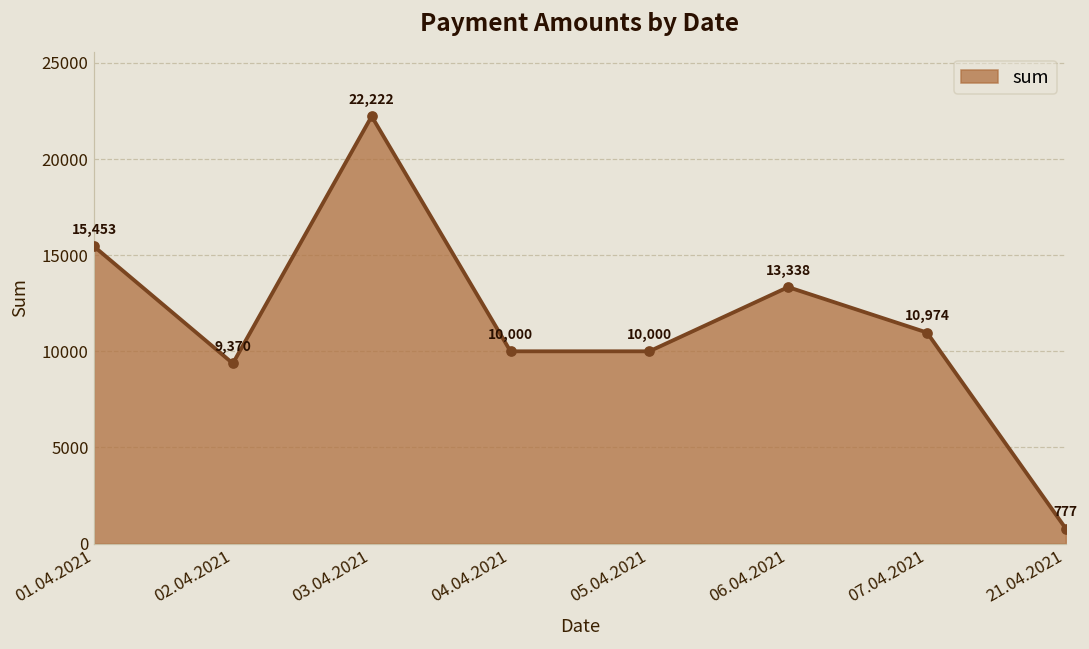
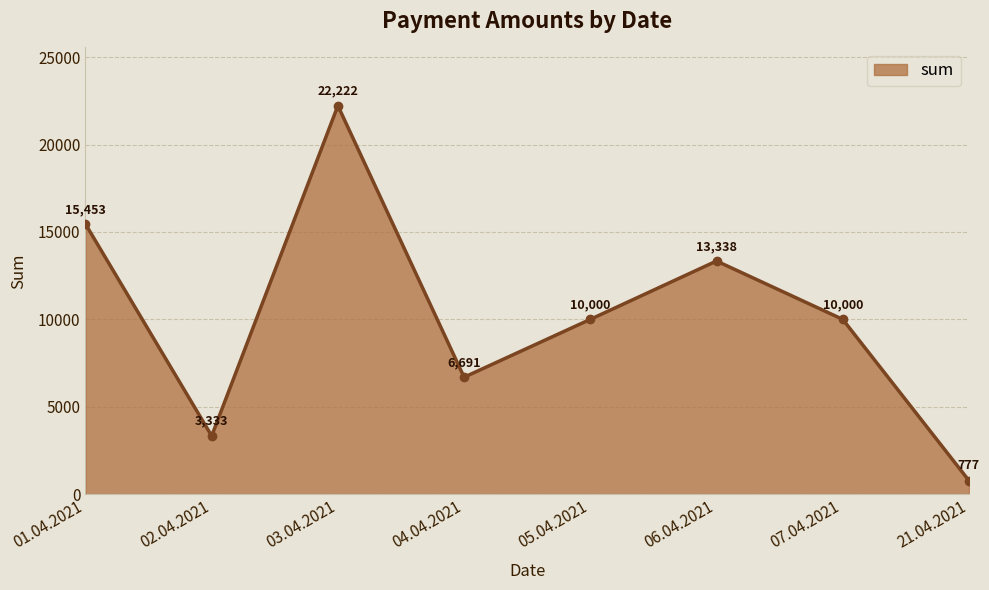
02.04.2021: 9,370 -> 3,333
04.04.2021: 10,000 -> 6,691
07.04.2021: 10,974 -> 10,000
